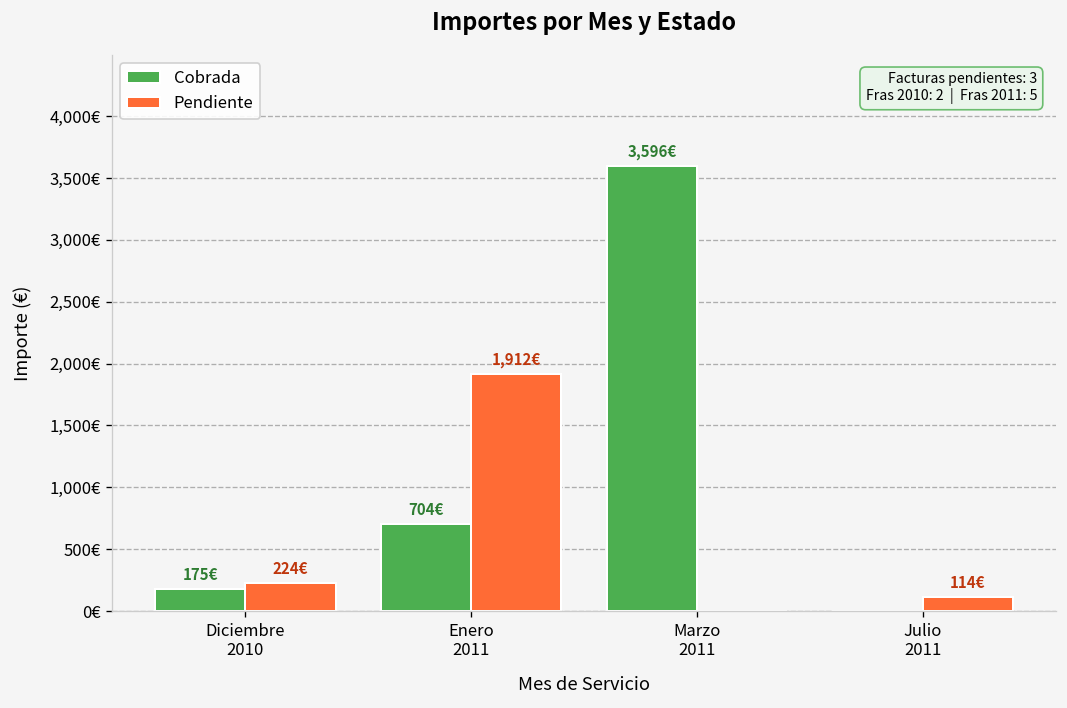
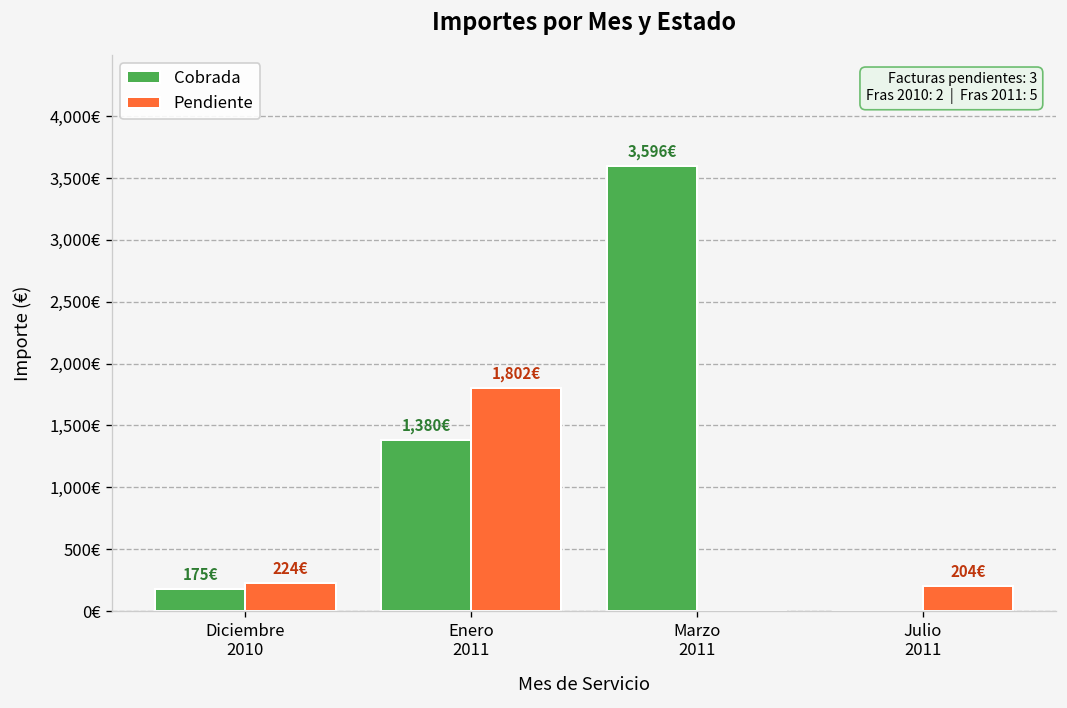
Cobrada, Enero 2011: 704€ -> 1,380€
Pendiente, Enero 2011: 1,912€ -> 1,802€
Pendiente, Julio 2011: 114€ -> 204€
